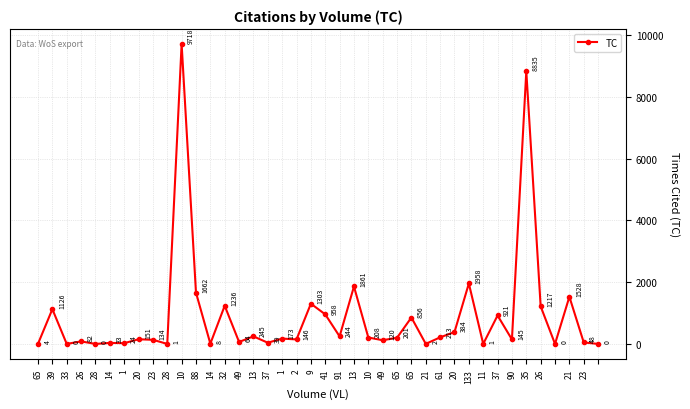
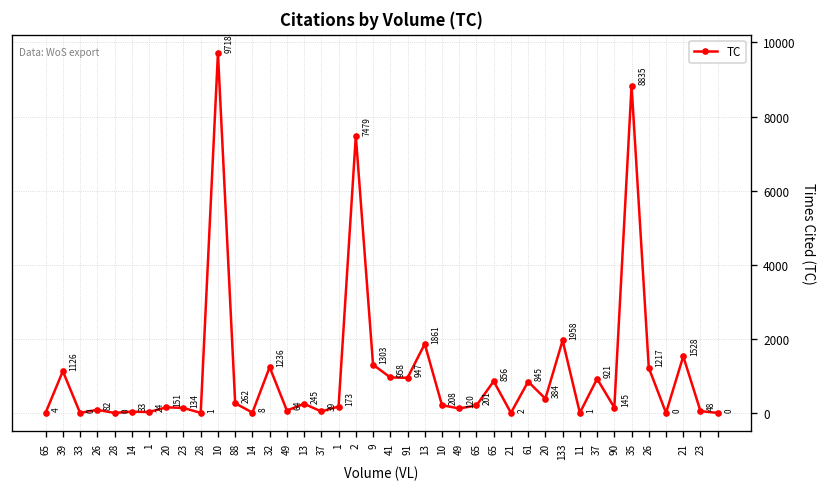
88: 1662 -> 262
2: 146 -> 7479
91: 244 -> 947
61: 213 -> 845
